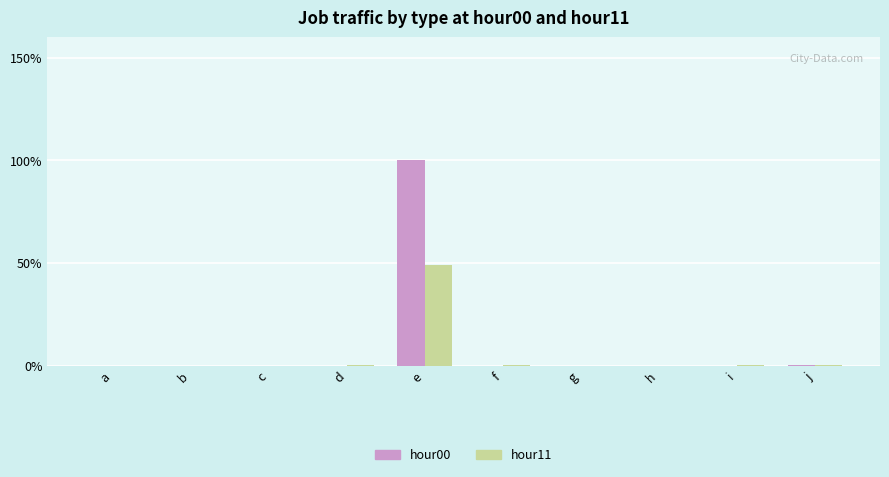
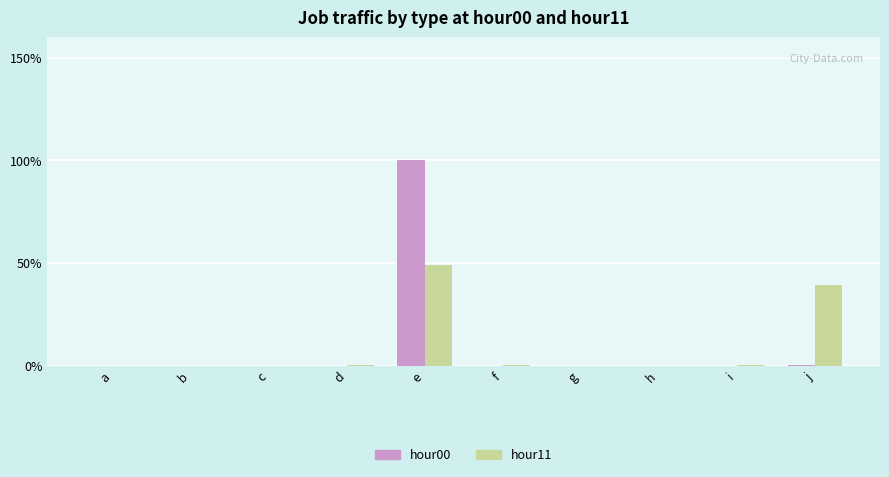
hour11, j: 0% -> 39%
